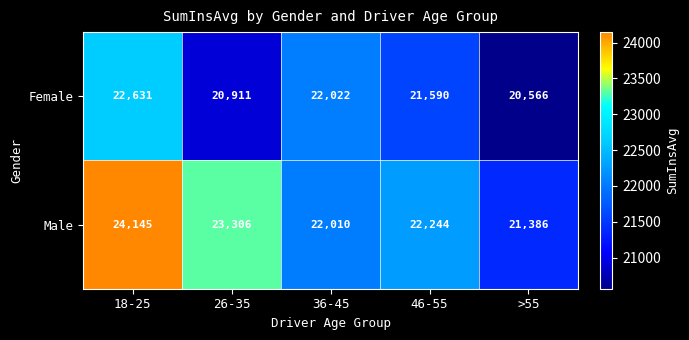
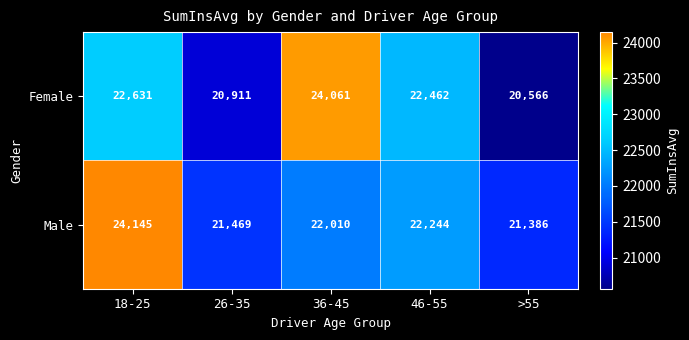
Female, 36-45: 22,022 -> 24,061
Female, 46-55: 21,590 -> 22,462
Male, 26-35: 23,306 -> 21,469
